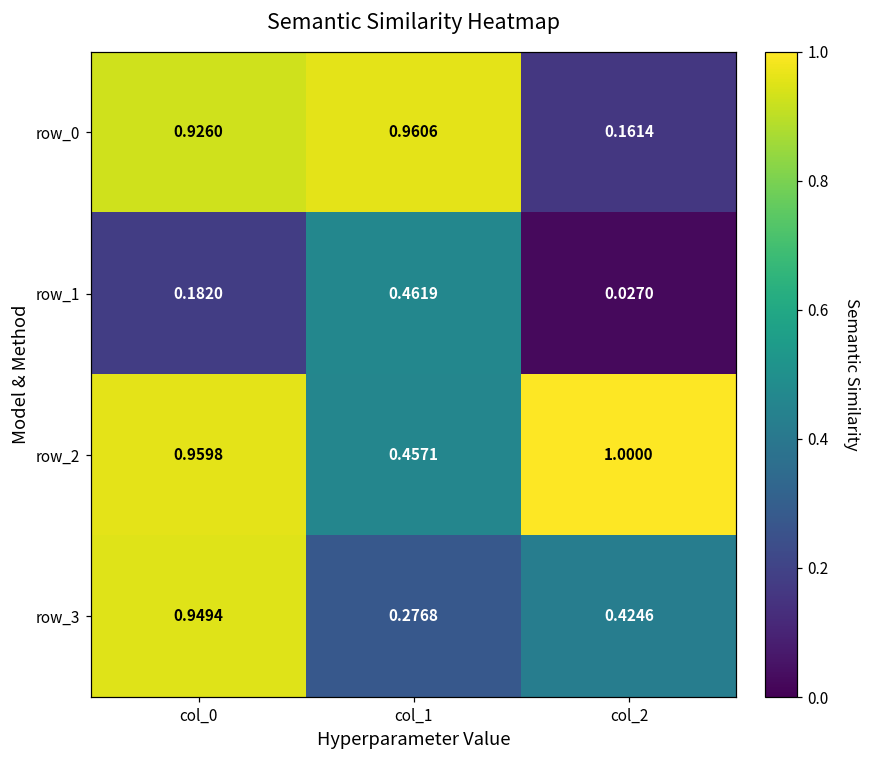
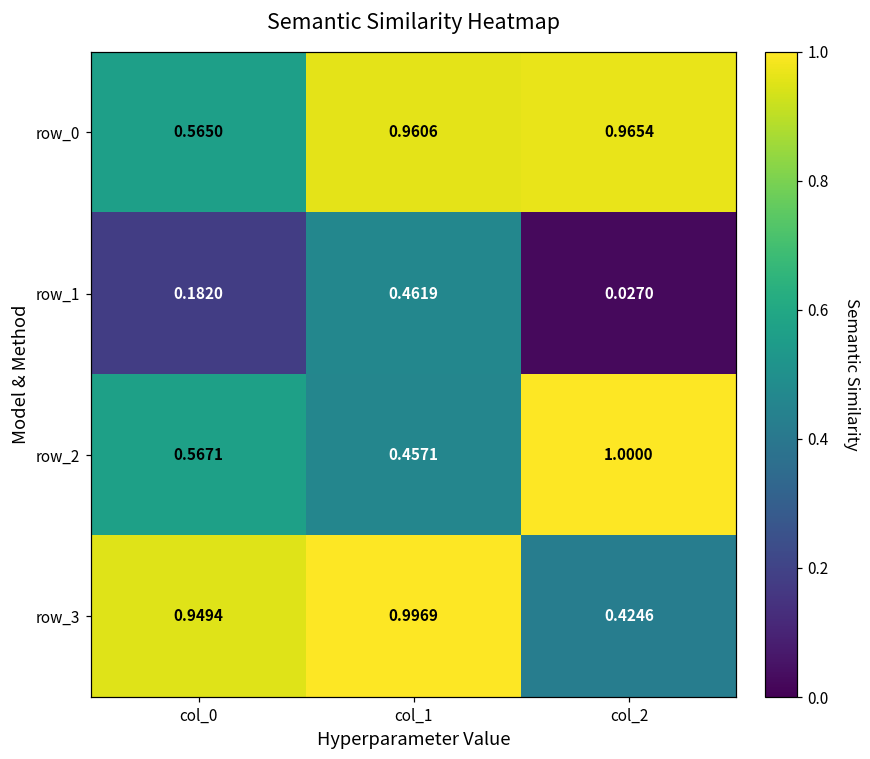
row_0, col_0: 0.9260 -> 0.5650
row_0, col_2: 0.1614 -> 0.9654
row_2, col_0: 0.9598 -> 0.5671
row_3, col_1: 0.2768 -> 0.9969
